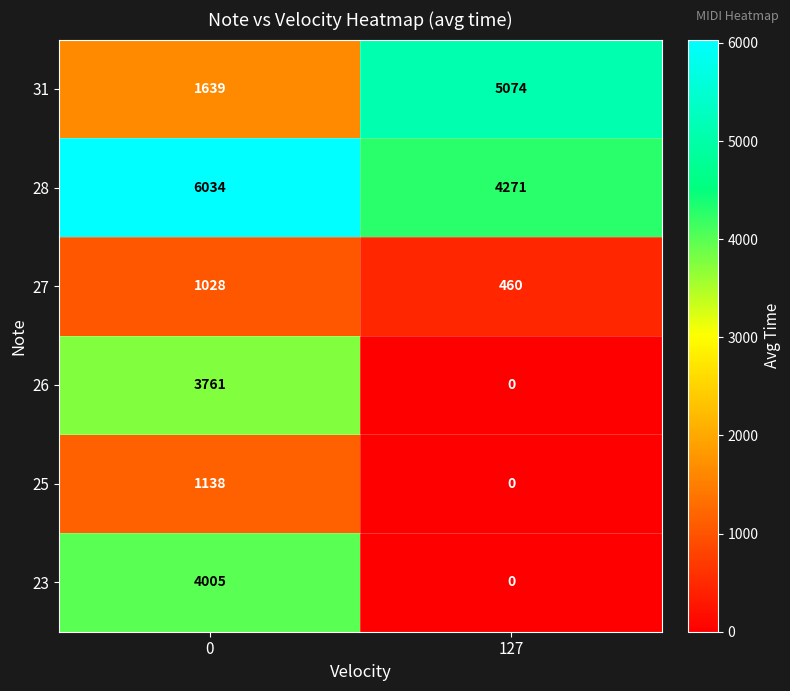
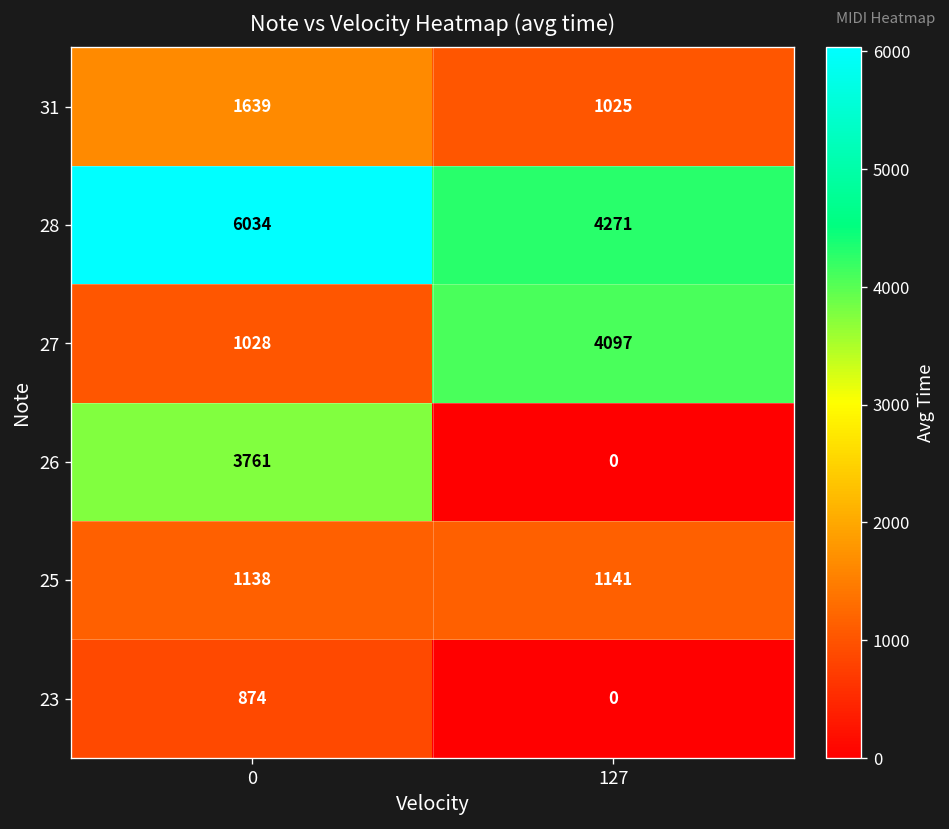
31, 127: 5074 -> 1025
27, 127: 460 -> 4097
25, 127: 0 -> 1141
23, 0: 4005 -> 874
